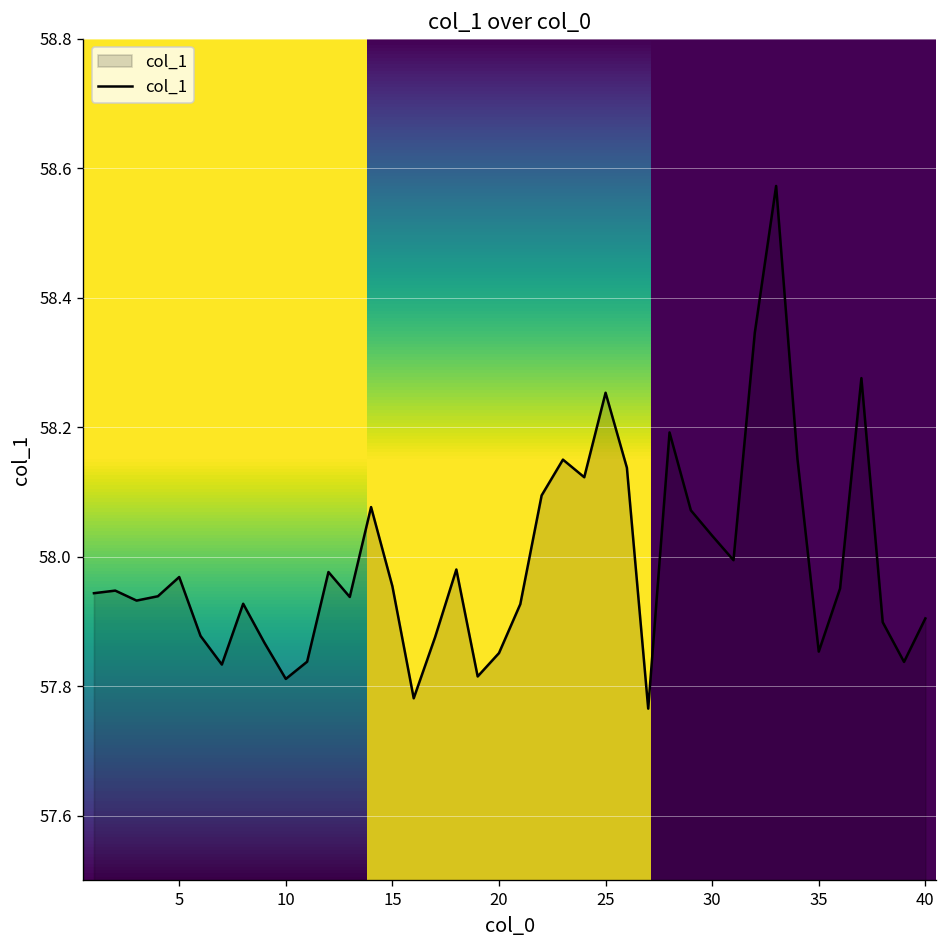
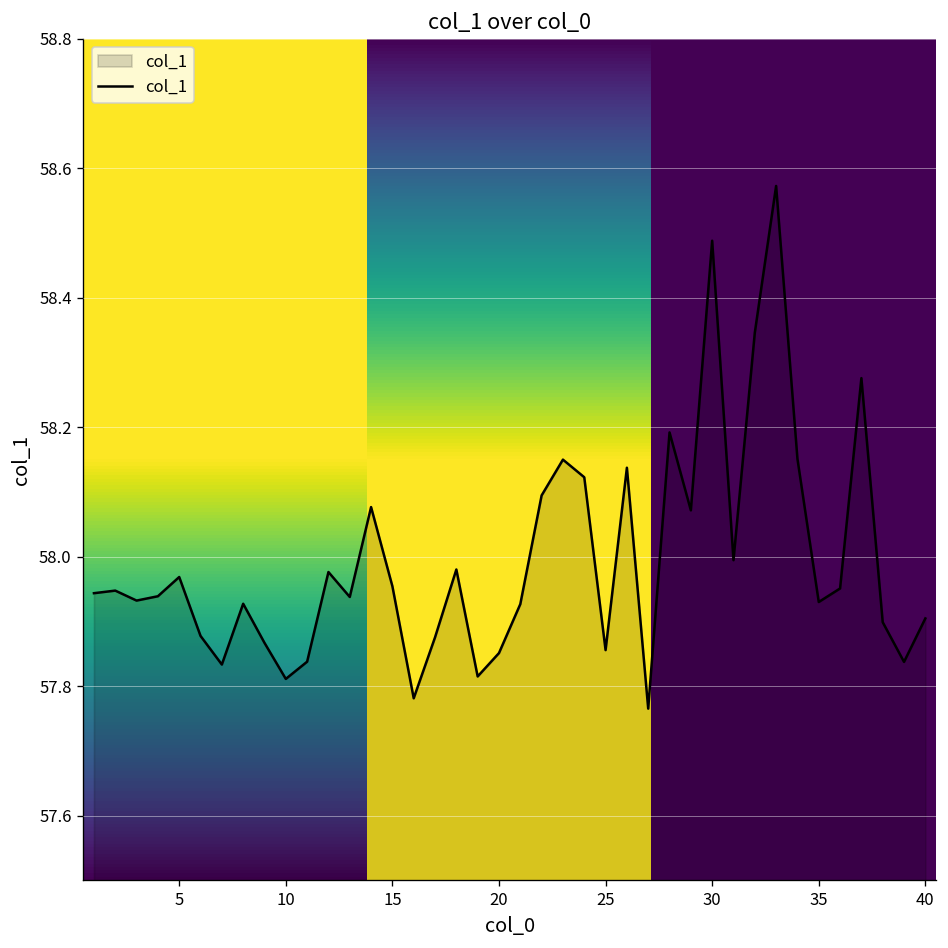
25: 58.25 -> 57.86
30: 58.03 -> 58.49
35: 57.85 -> 57.93
